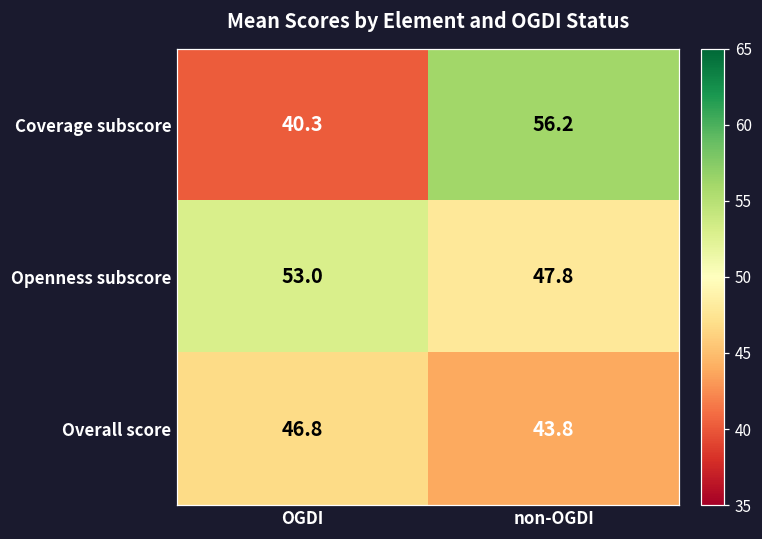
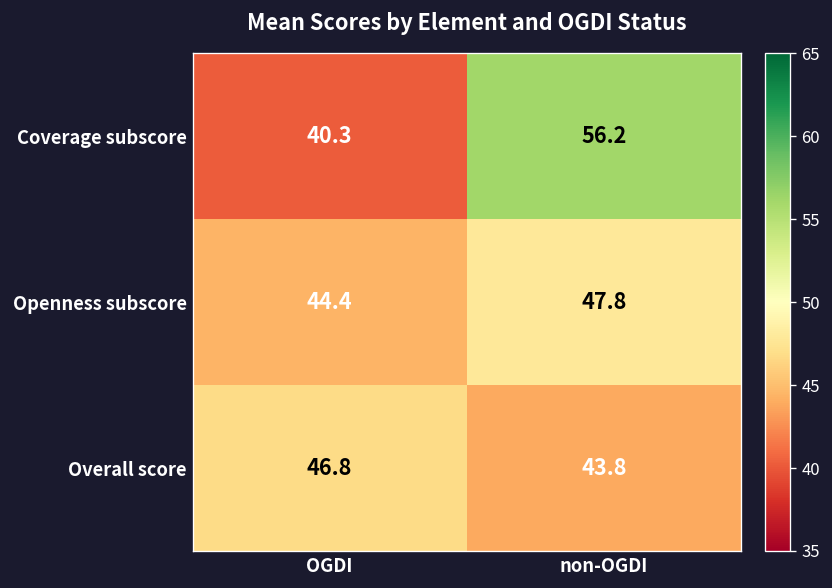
Openness subscore, OGDI: 53.0 -> 44.4
